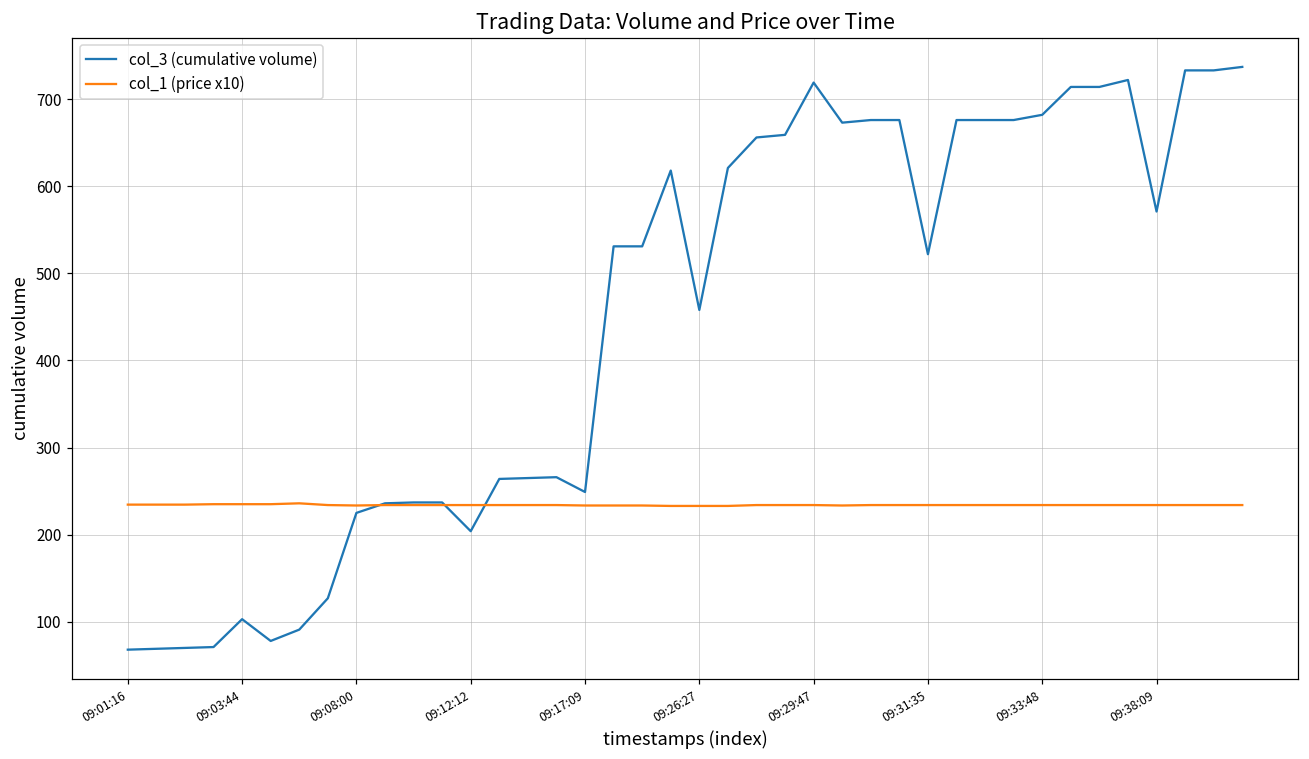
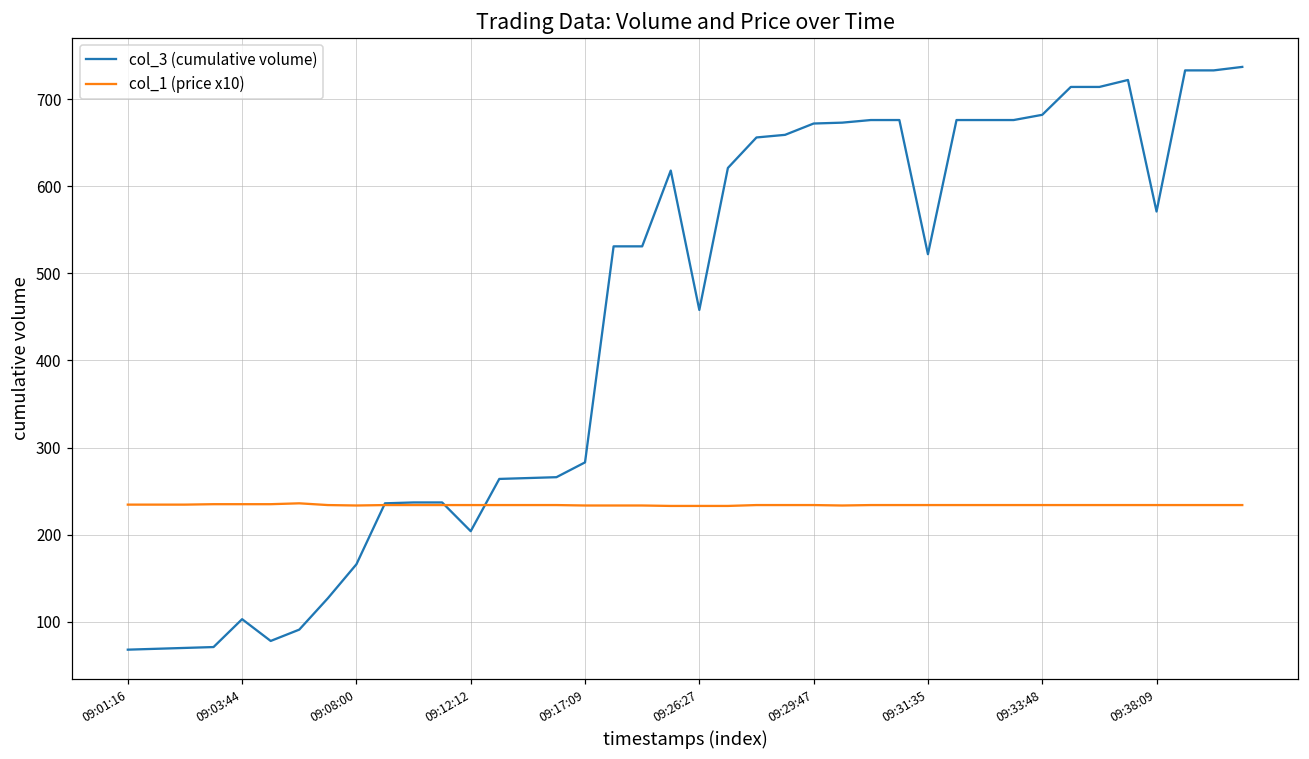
col_3 (cumulative volume), 09:08:00: 230 -> 170
col_3 (cumulative volume), 09:17:09: 250 -> 280
col_3 (cumulative volume), 09:29:47: 720 -> 670
